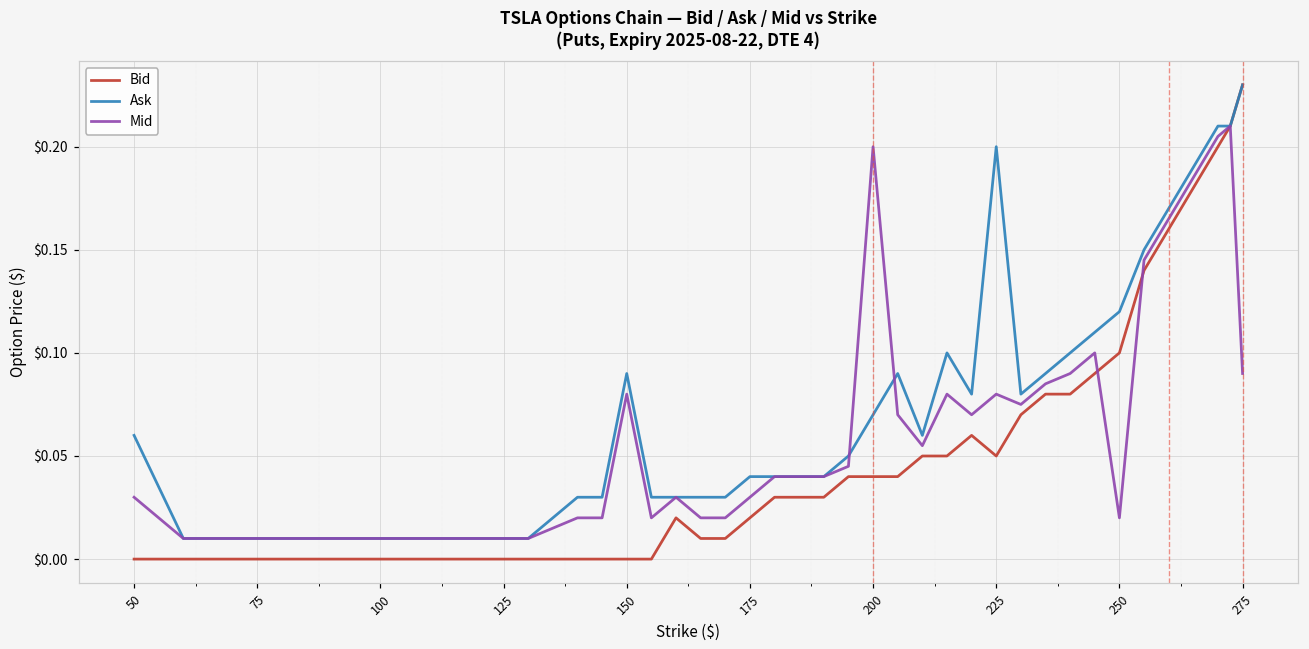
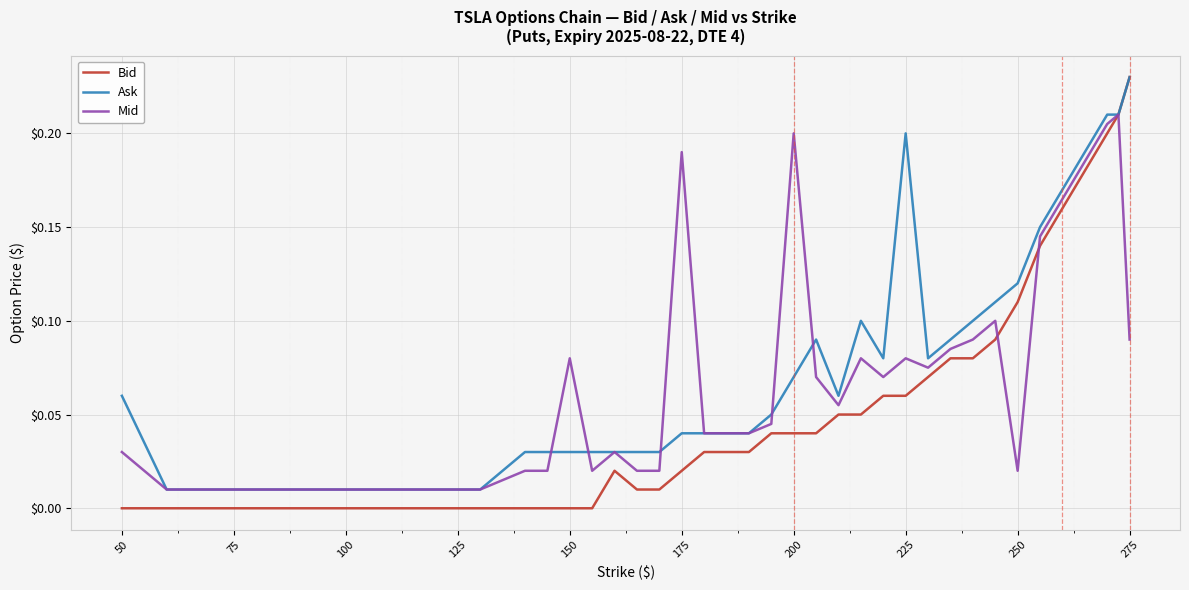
Ask, 150: $0.09 -> $0.03
Mid, 175: $0.03 -> $0.19
Bid, 225: $0.05 -> $0.06
Bid, 250: $0.10 -> $0.11
